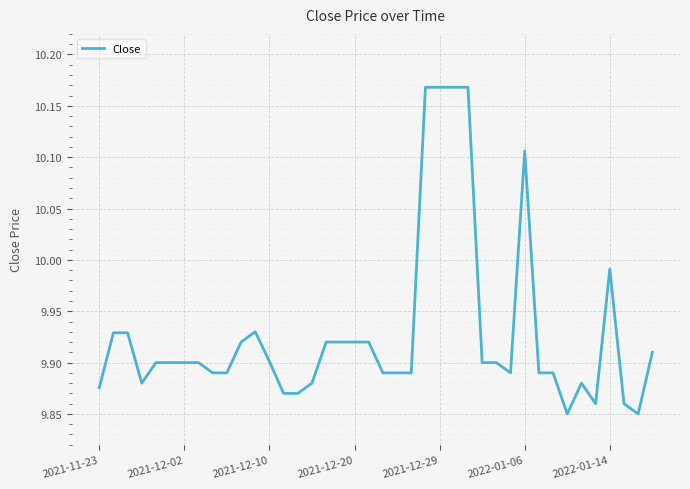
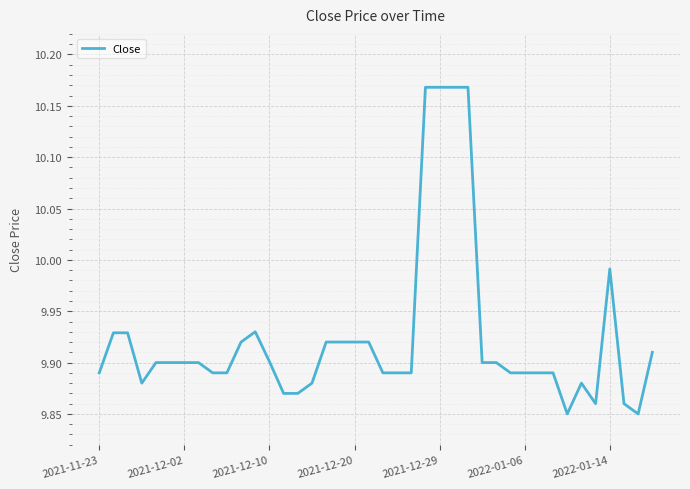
2021-11-23: 9.875 -> 9.890
2022-01-06: 10.106 -> 9.890
